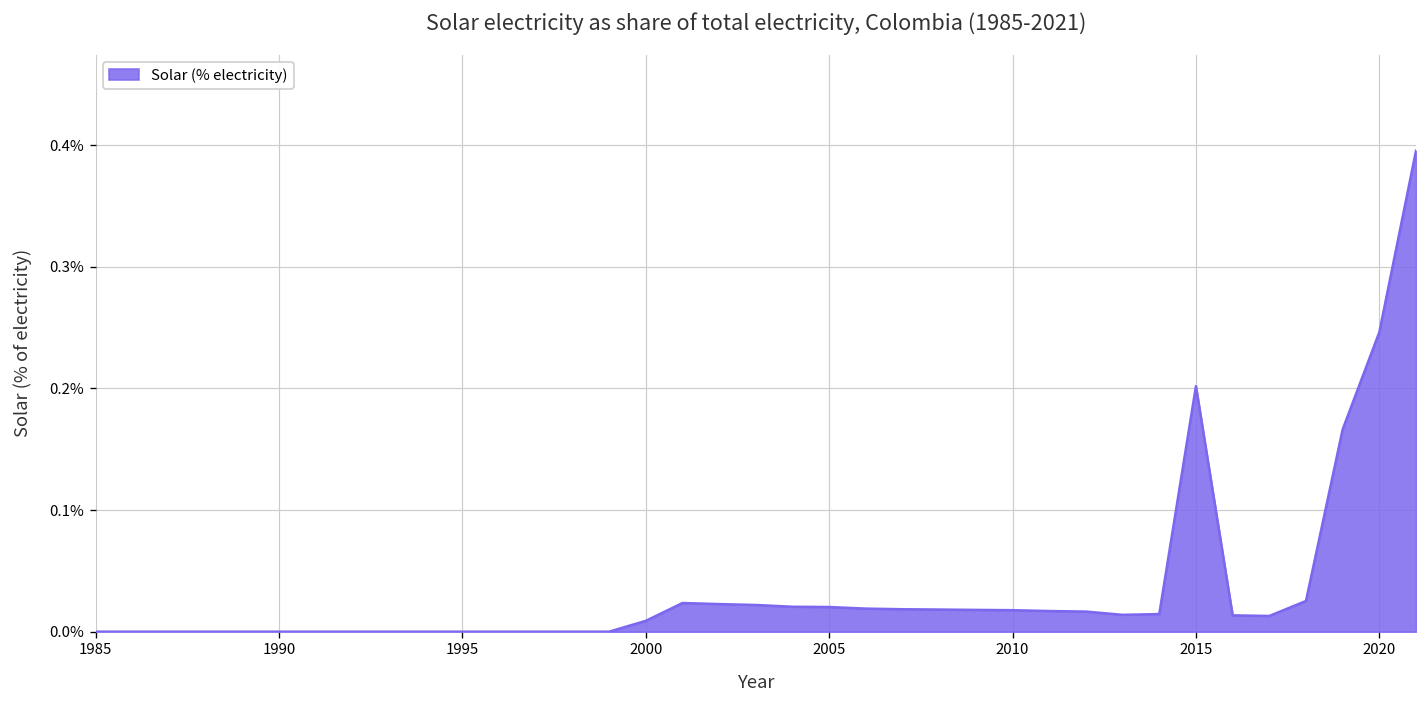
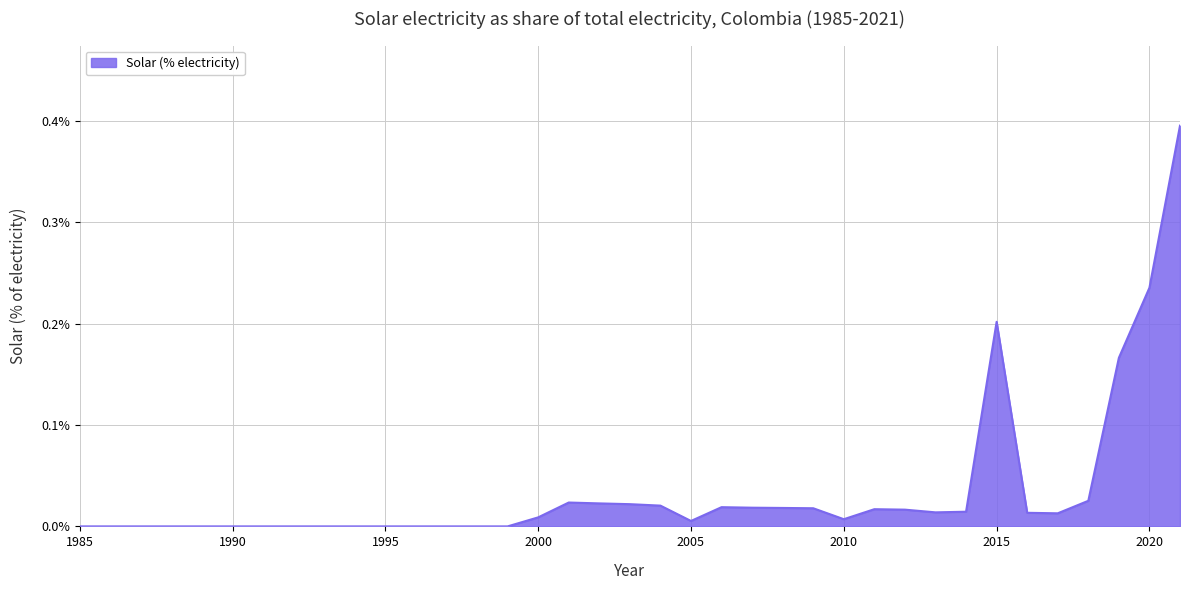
2005: 0.020% -> 0.005%
2010: 0.018% -> 0.007%
2020: 0.246% -> 0.236%
